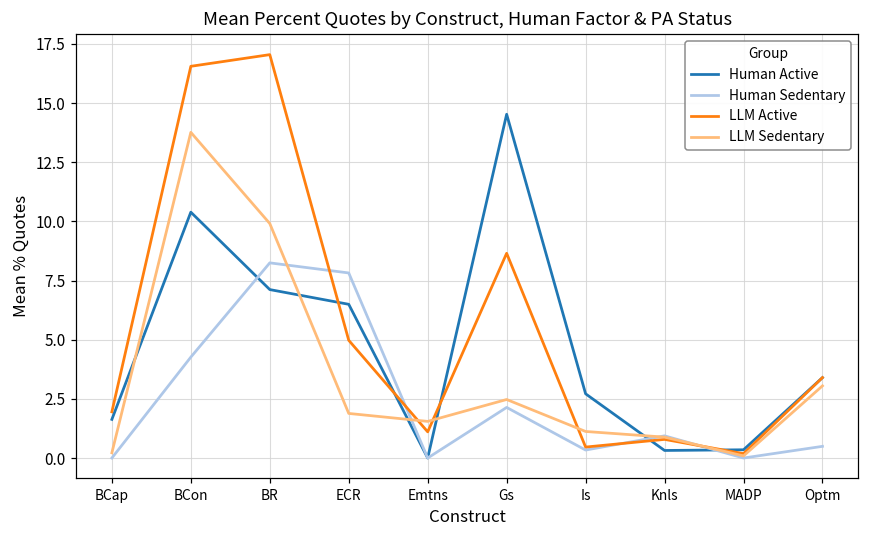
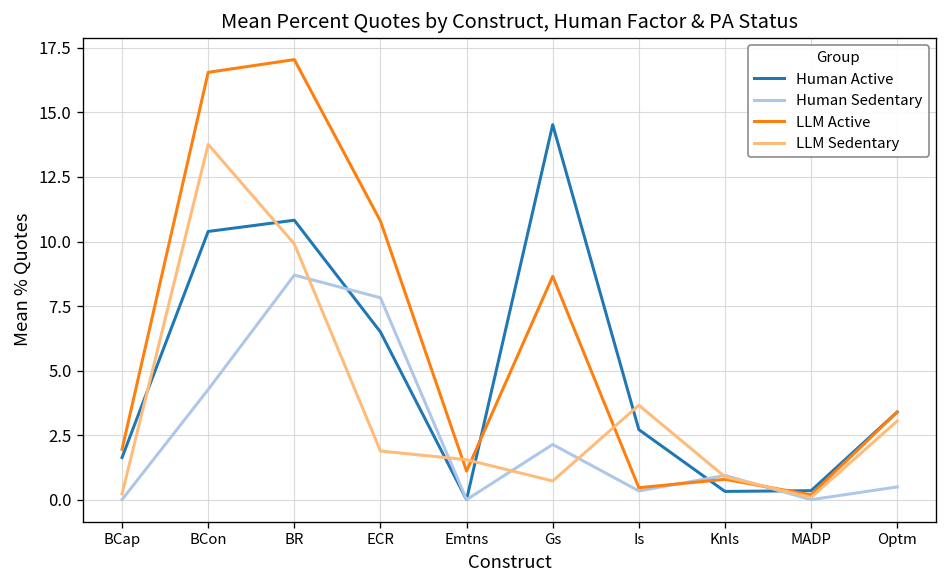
Human Active, BR: 7.1 -> 10.8
Human Sedentary, BR: 8.2 -> 8.7
LLM Active, ECR: 5.0 -> 10.8
LLM Sedentary, Gs: 2.5 -> 0.7
LLM Sedentary, Is: 1.1 -> 3.7
